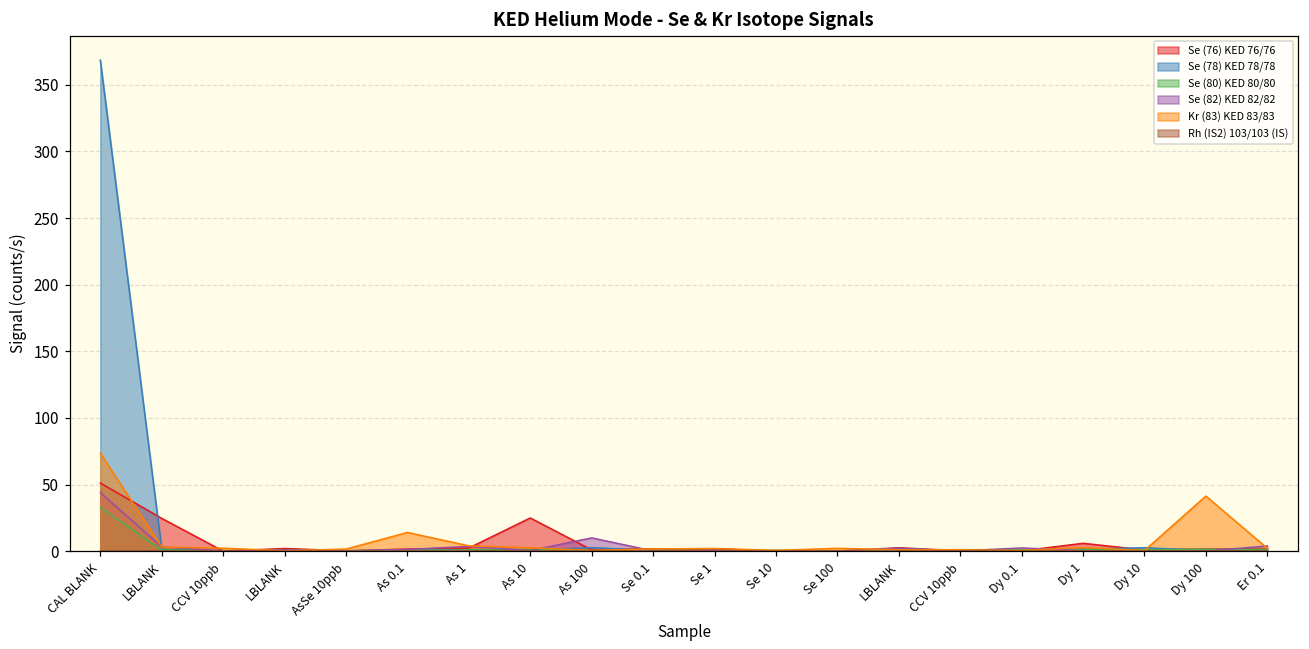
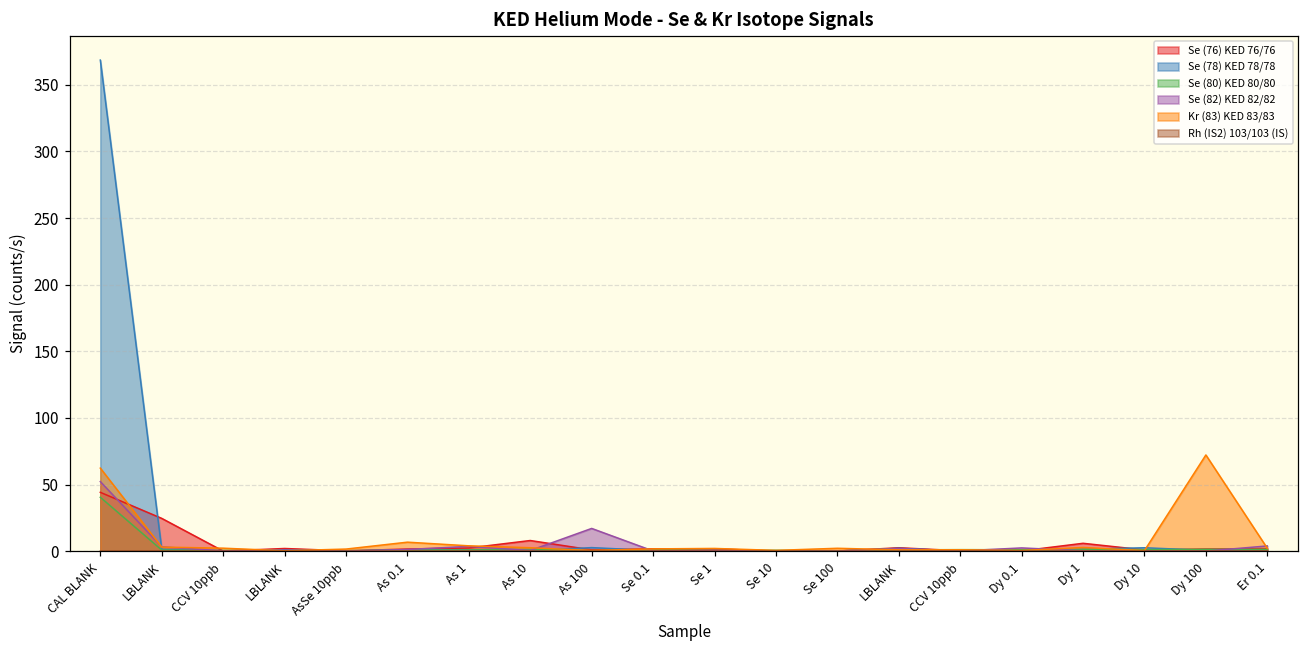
Se (76) KED 76/76, CAL BLANK: 51 -> 44
Se (80) KED 80/80, CAL BLANK: 33 -> 40
Se (82) KED 82/82, CAL BLANK: 44 -> 52
Kr (83) KED 83/83, CAL BLANK: 74 -> 62
Kr (83) KED 83/83, As 0.1: 14 -> 7
Se (76) KED 76/76, As 10: 25 -> 8
Se (82) KED 82/82, As 100: 10 -> 17
Kr (83) KED 83/83, Dy 100: 41 -> 72
